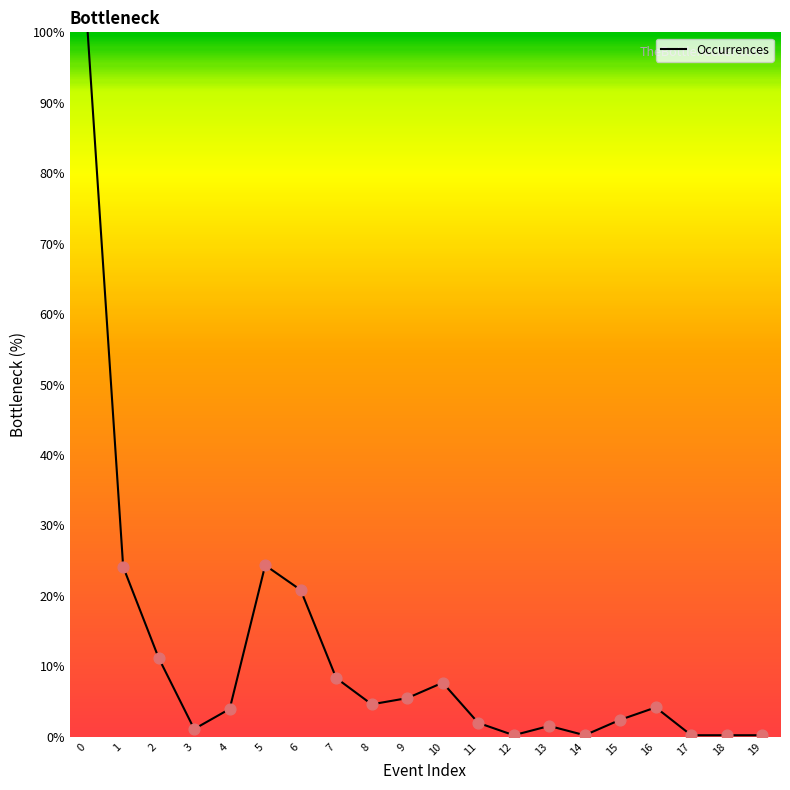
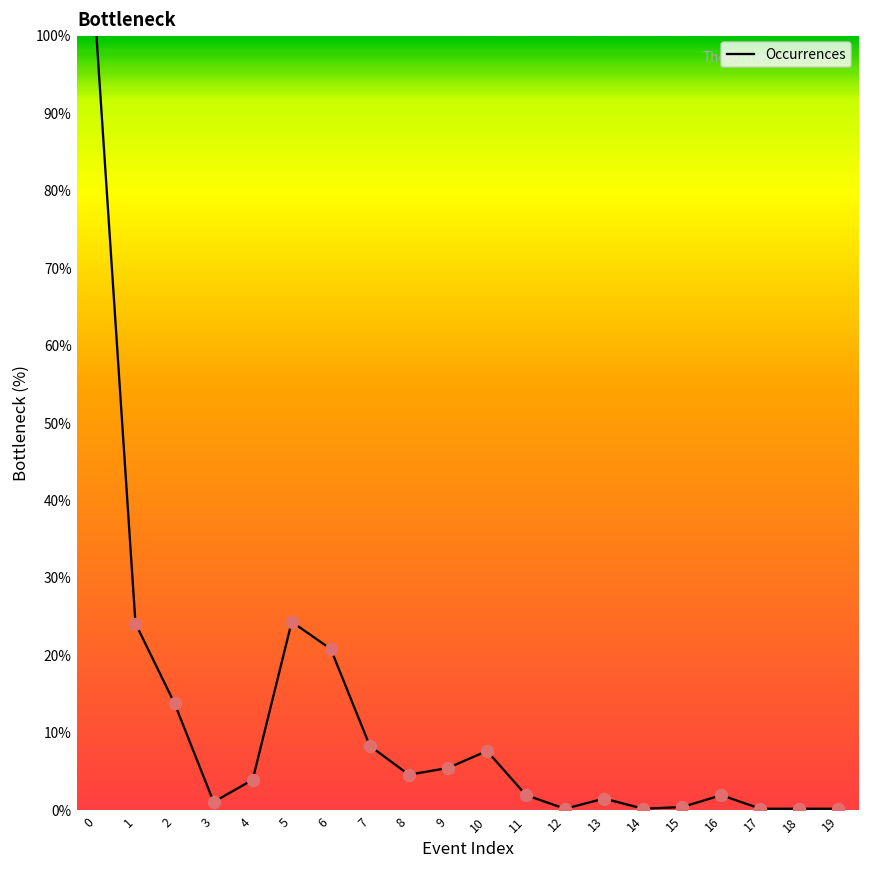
Occurrences, 2: 11% -> 14%
Occurrences, 15: 2% -> 0%
Occurrences, 16: 4% -> 2%
